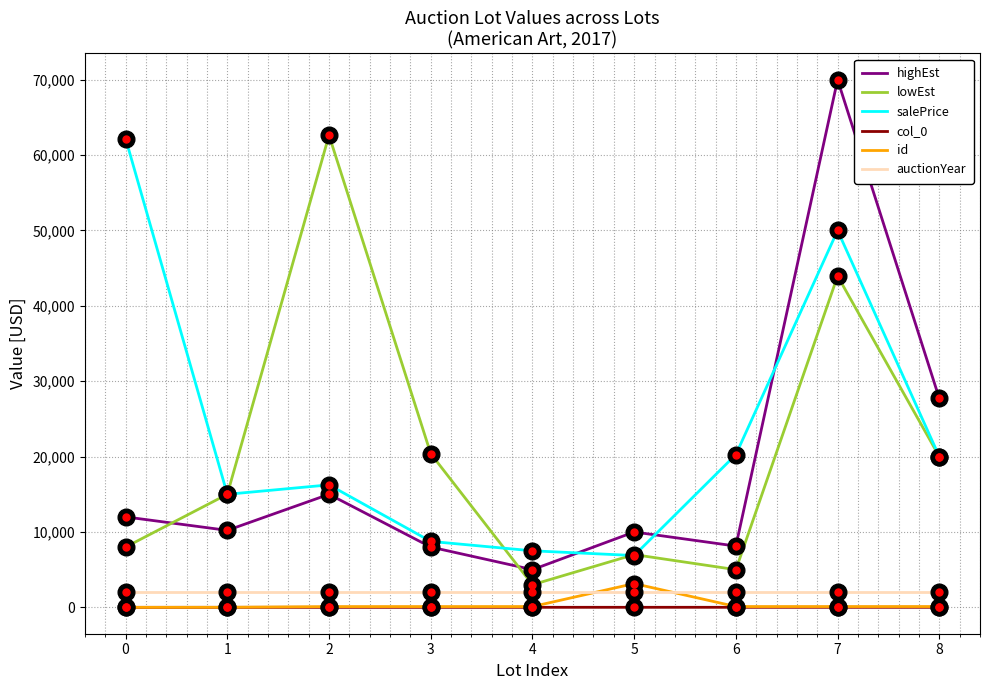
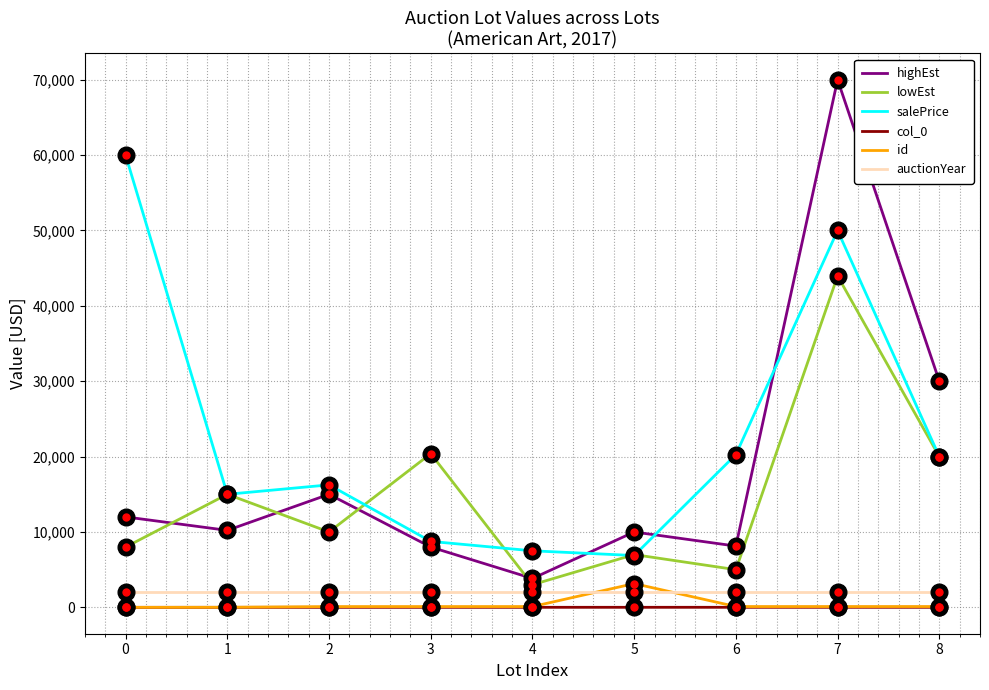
salePrice, 0: 62,000 -> 60,000
lowEst, 2: 63,000 -> 10,000
highEst, 4: 5,000 -> 4,000
highEst, 8: 28,000 -> 30,000
